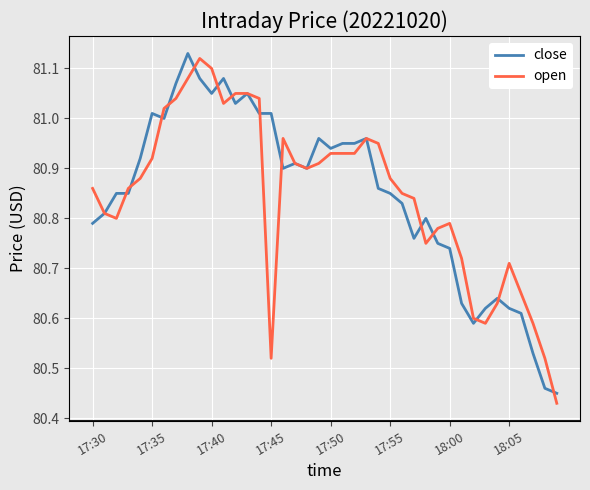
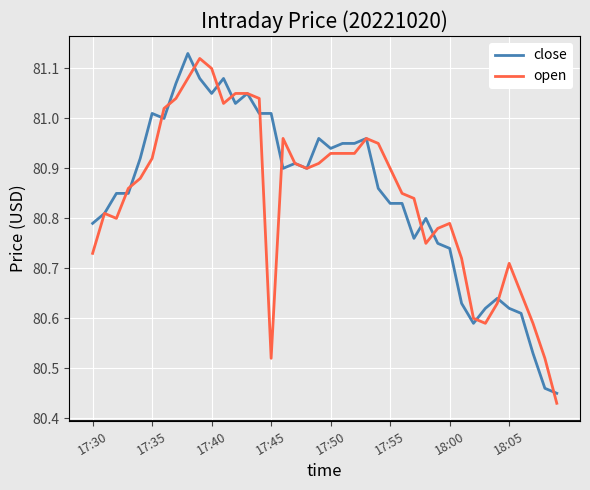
open, 17:30: 80.86 -> 80.73
close, 17:55: 80.85 -> 80.83
open, 17:55: 80.88 -> 80.90
